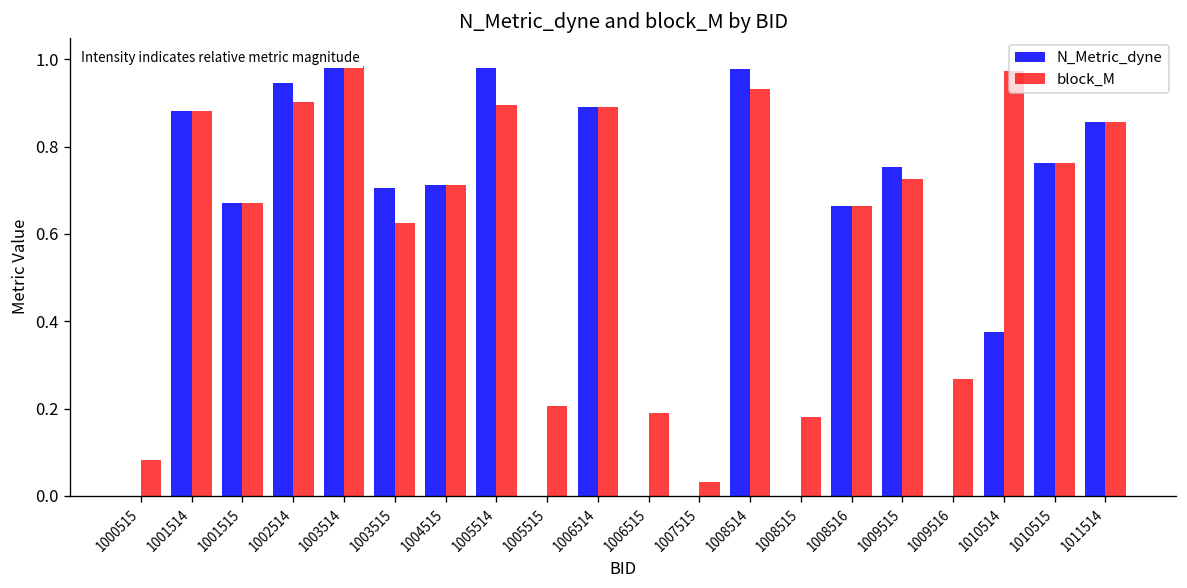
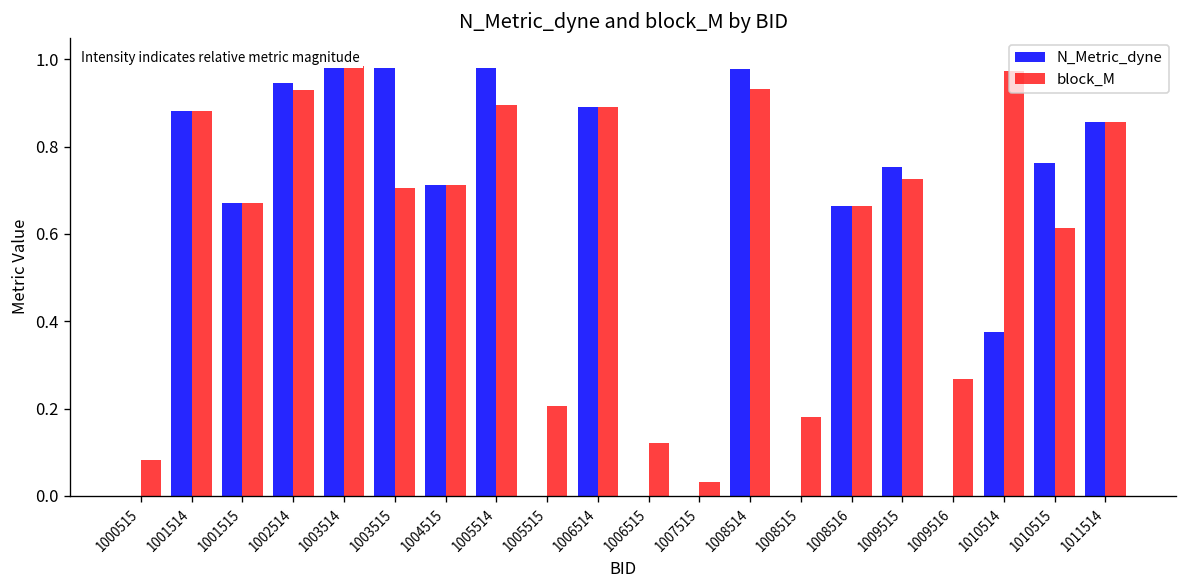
block_M, 1002514: 0.90 -> 0.93
N_Metric_dyne, 1003515: 0.71 -> 0.98
block_M, 1003515: 0.62 -> 0.71
block_M, 1006515: 0.19 -> 0.12
block_M, 1010515: 0.76 -> 0.61
